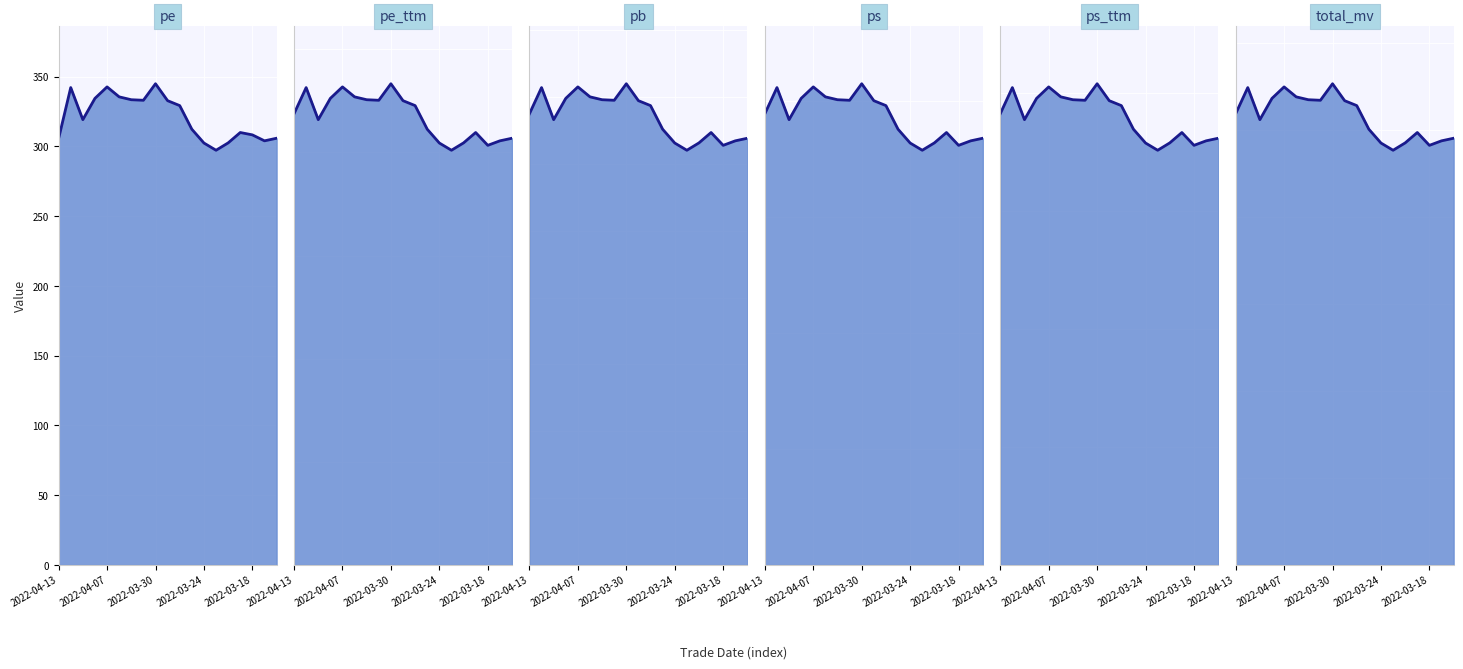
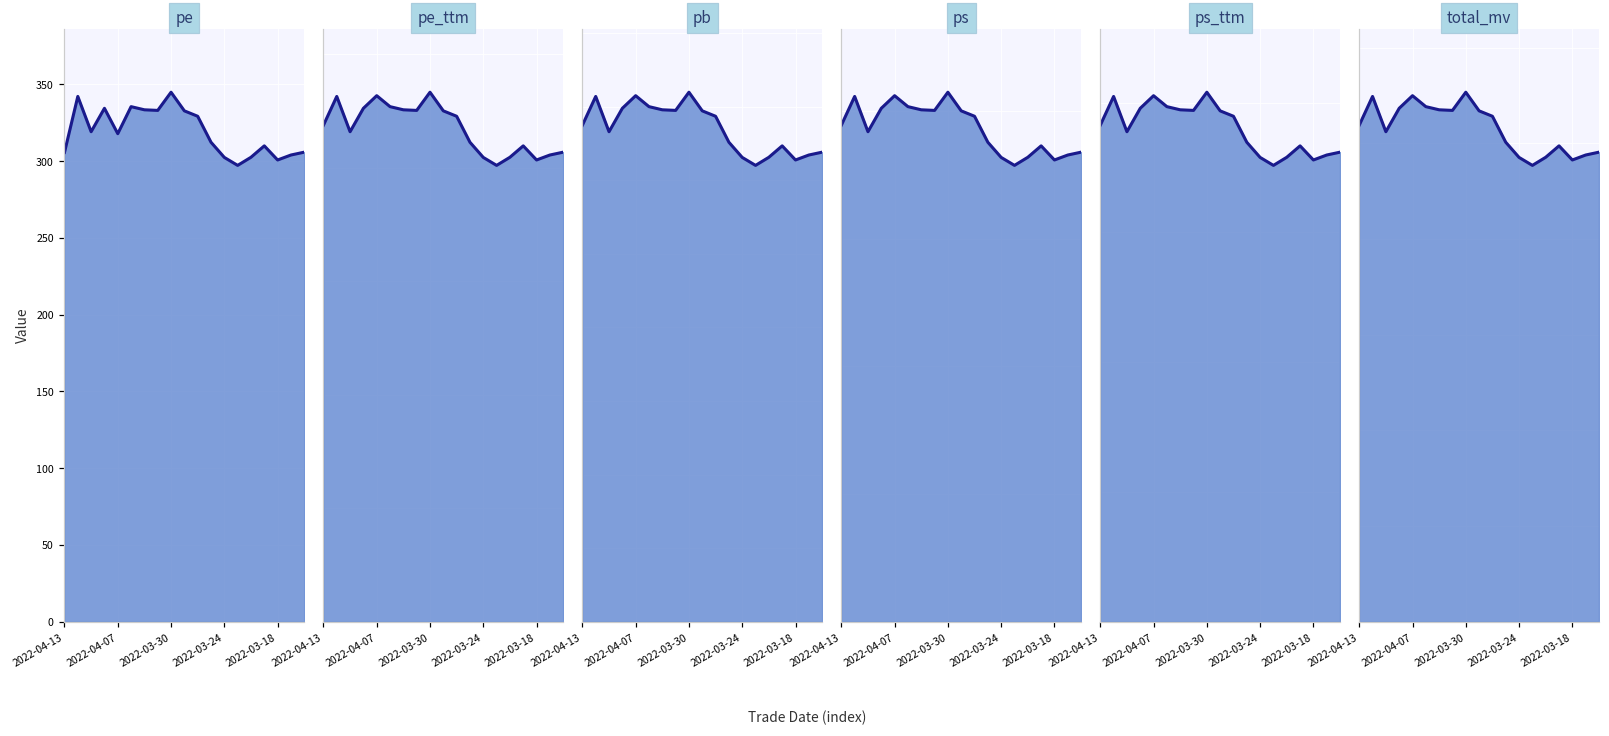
pe, 2022-04-07: 343 -> 318
pe, 2022-03-18: 308 -> 301
